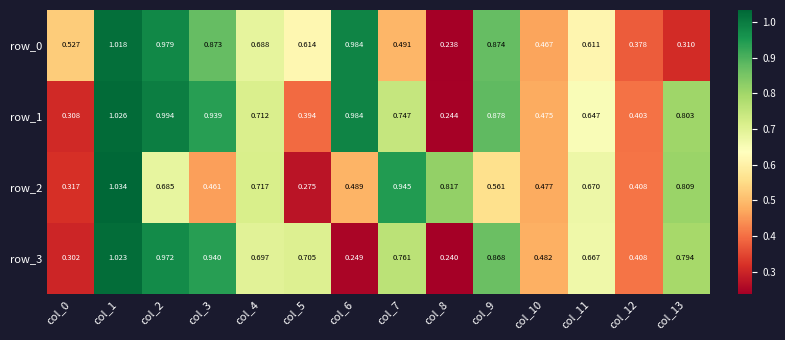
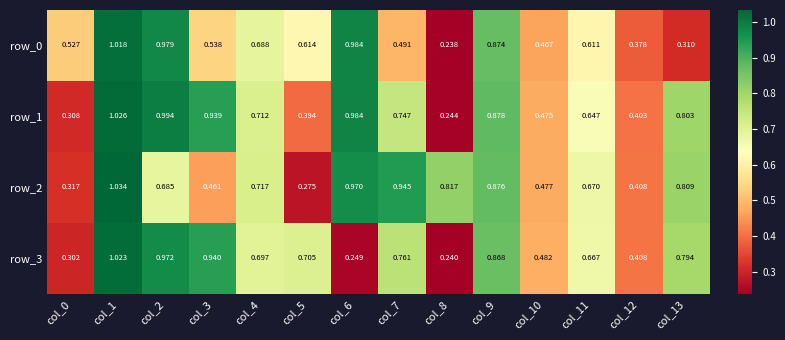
row_0, col_3: 0.873 -> 0.538
row_2, col_6: 0.489 -> 0.970
row_2, col_9: 0.561 -> 0.876
